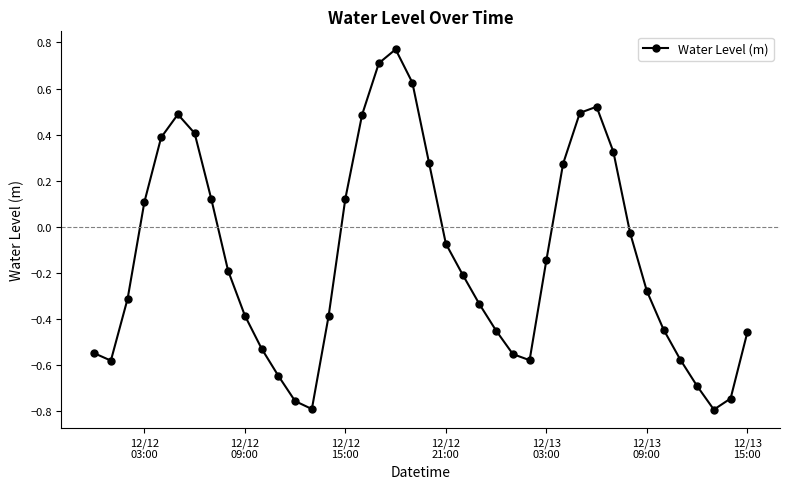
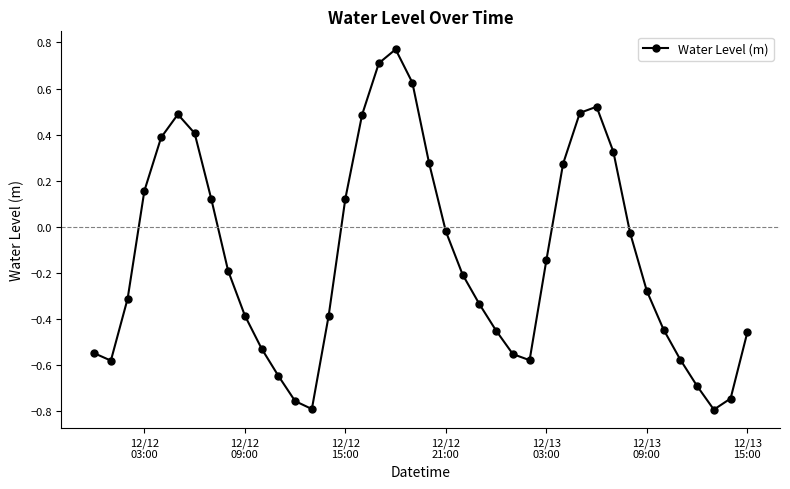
12/12 03:00: 0.11 -> 0.16
12/12 21:00: -0.07 -> -0.02
